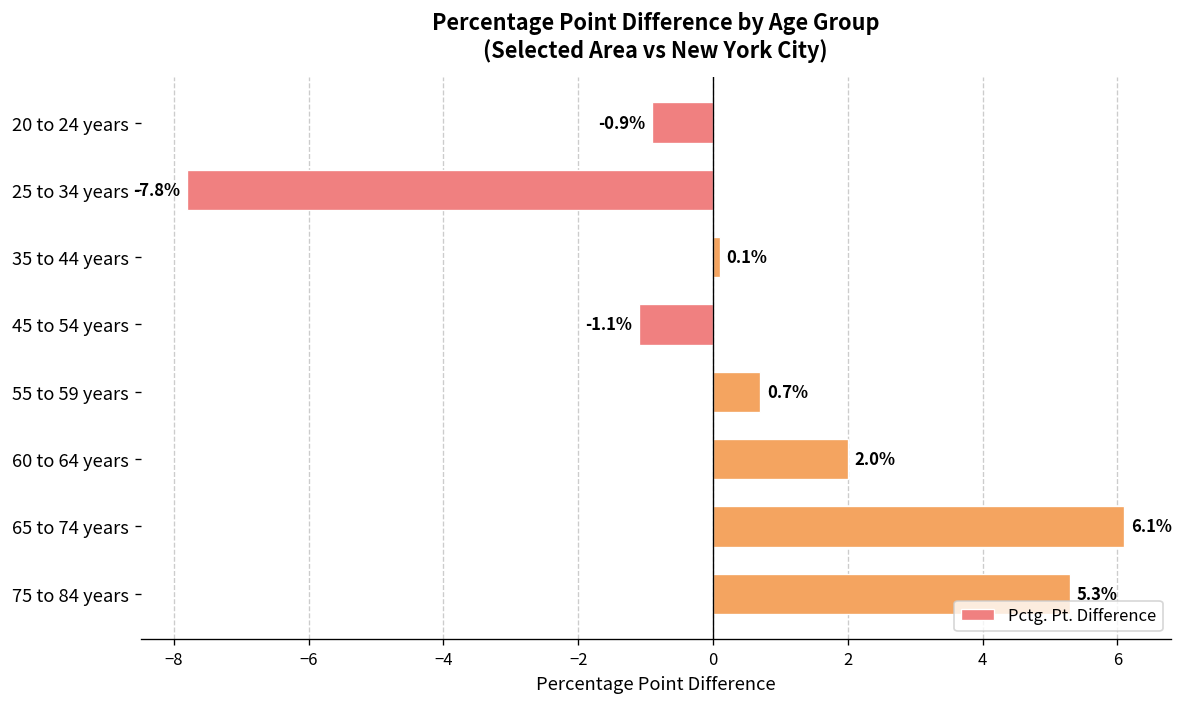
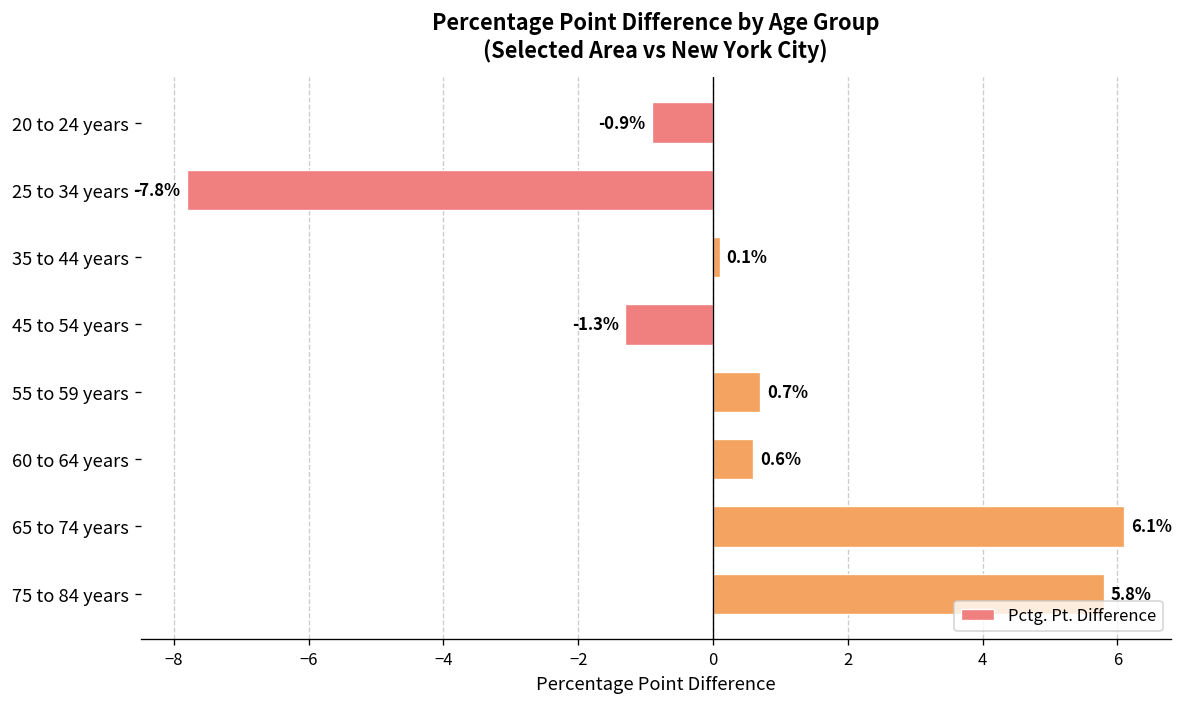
45 to 54 years: -1.1% -> -1.3%
60 to 64 years: 2.0% -> 0.6%
75 to 84 years: 5.3% -> 5.8%
